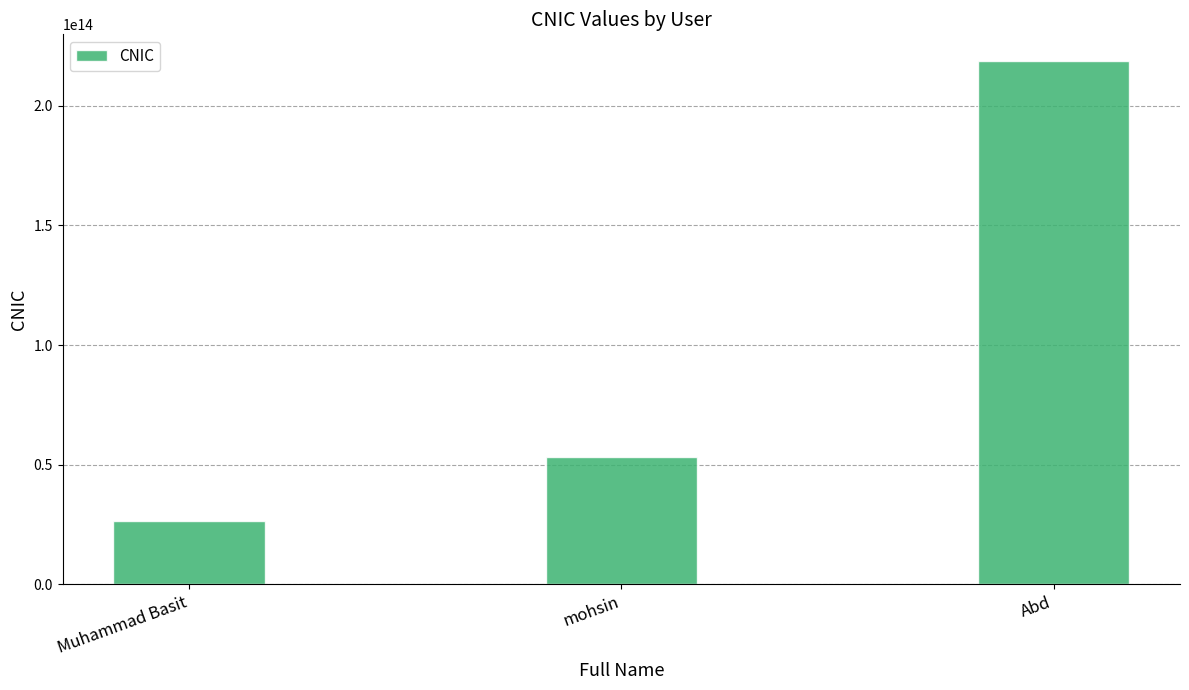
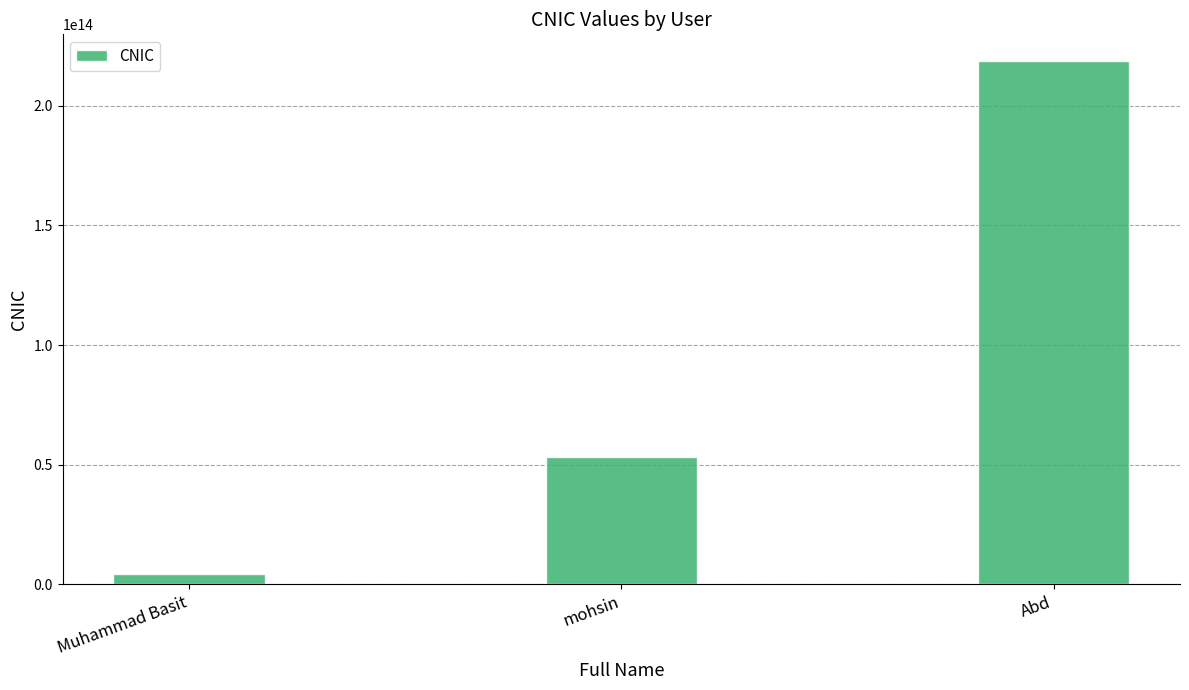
Muhammad Basit: 26000000000000 -> 4000000000000
